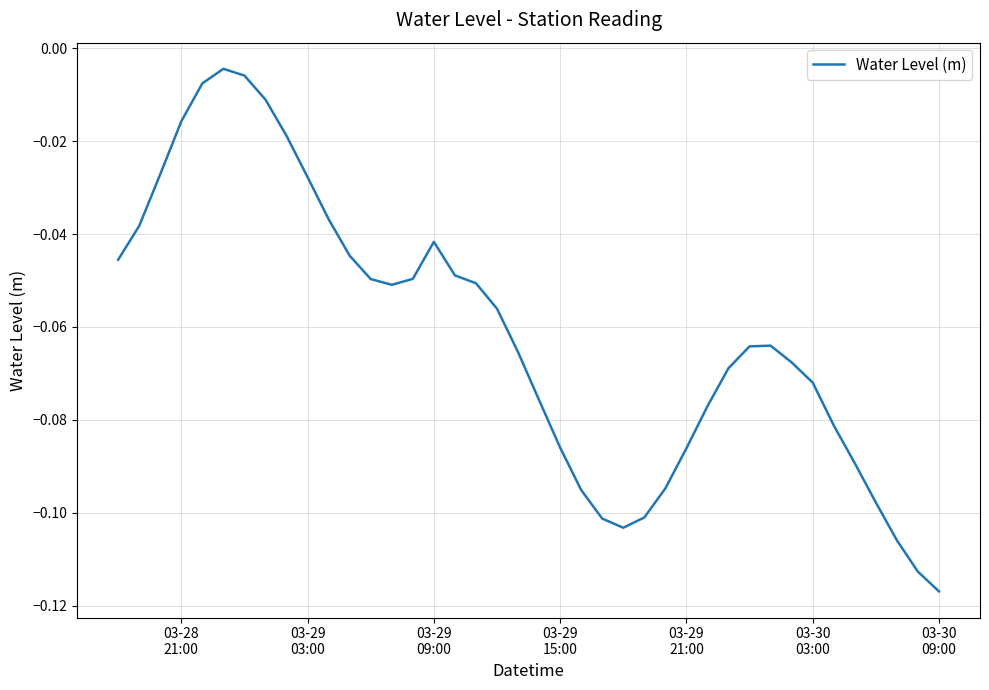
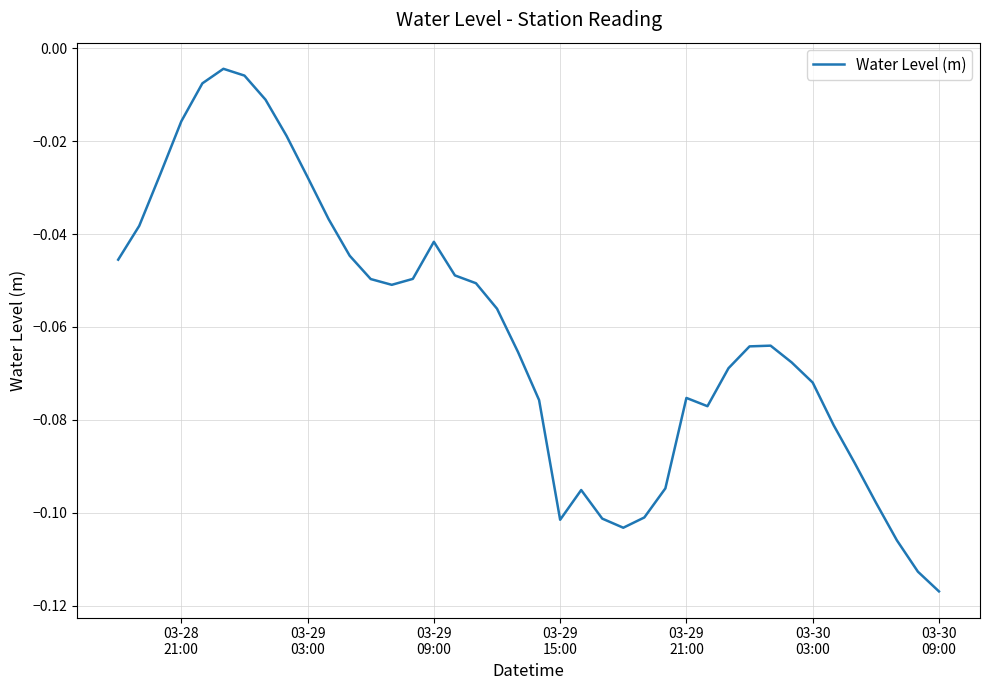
03-29 15:00: -0.086 -> -0.102
03-29 21:00: -0.086 -> -0.075
